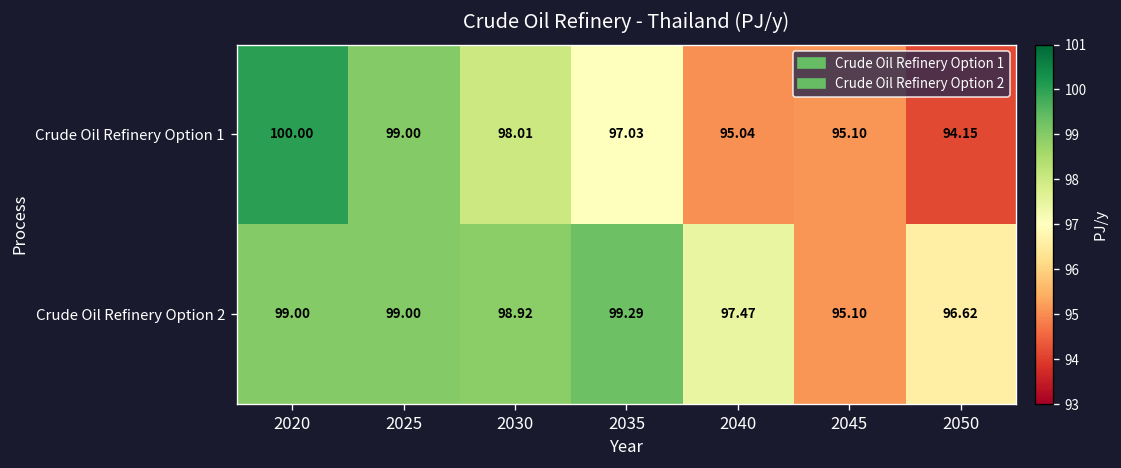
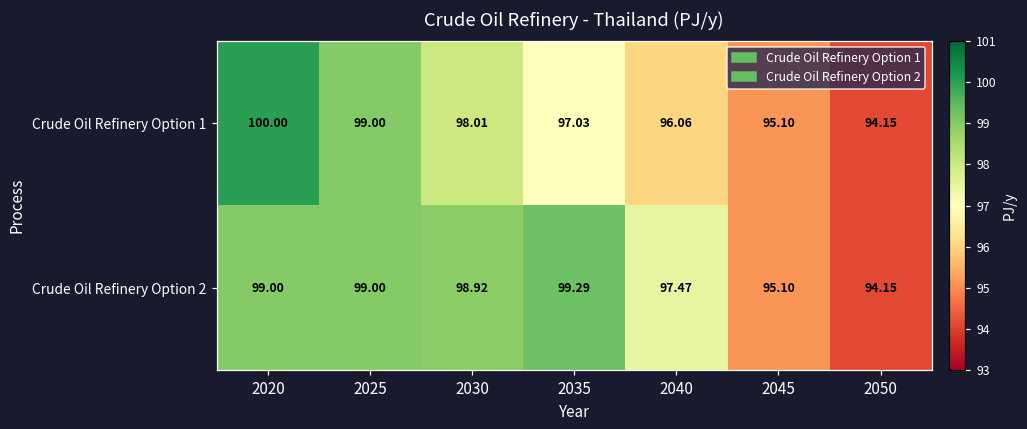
Crude Oil Refinery Option 1, 2040: 95.04 -> 96.06
Crude Oil Refinery Option 2, 2050: 96.62 -> 94.15
